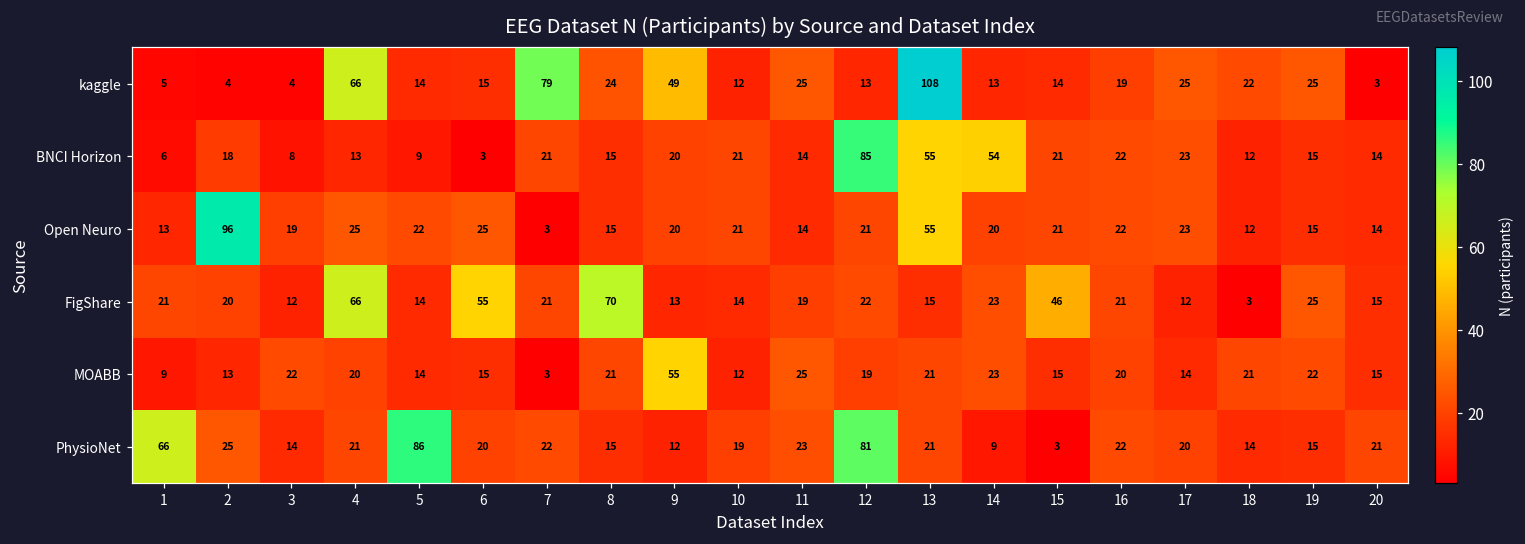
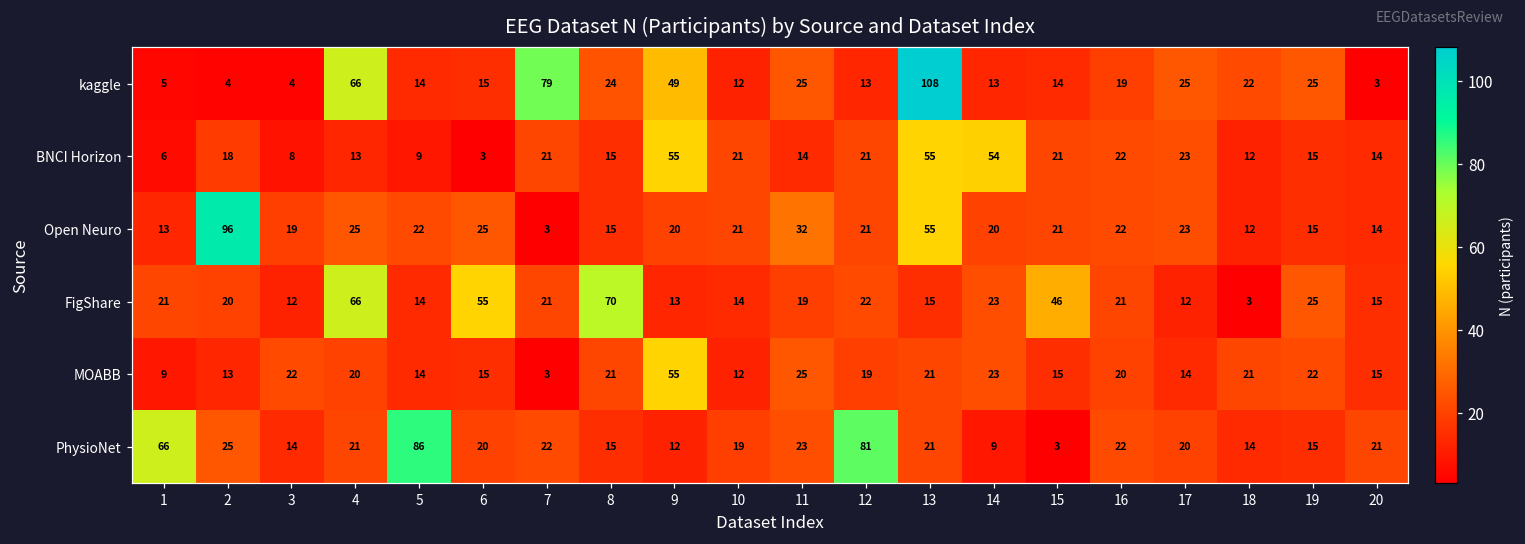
BNCI Horizon, 9: 20 -> 55
BNCI Horizon, 12: 85 -> 21
Open Neuro, 11: 14 -> 32
